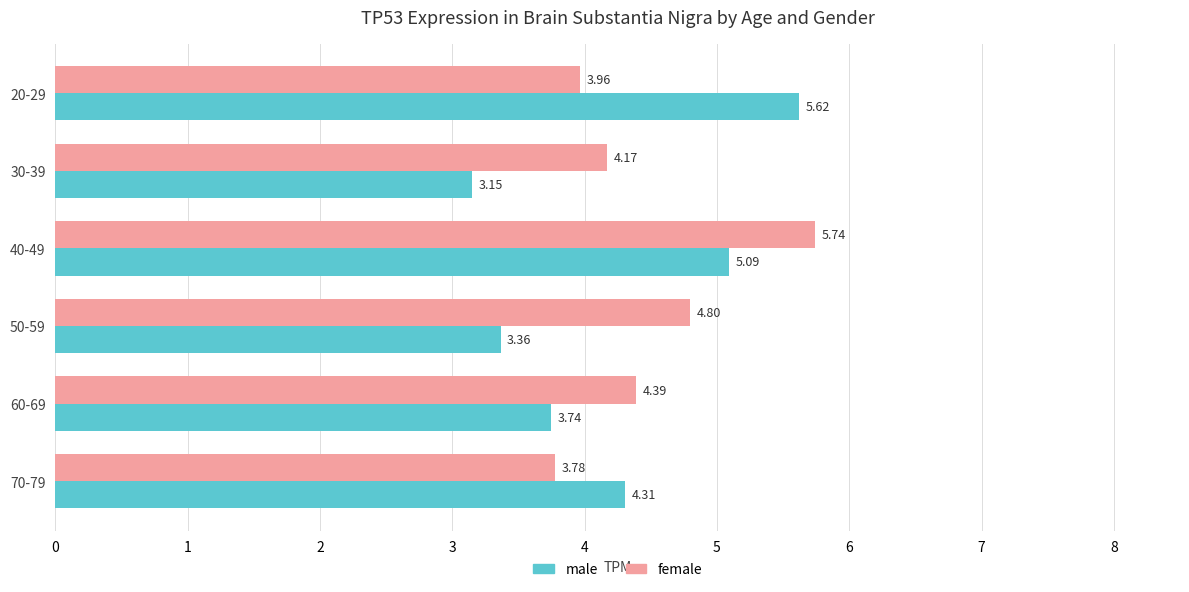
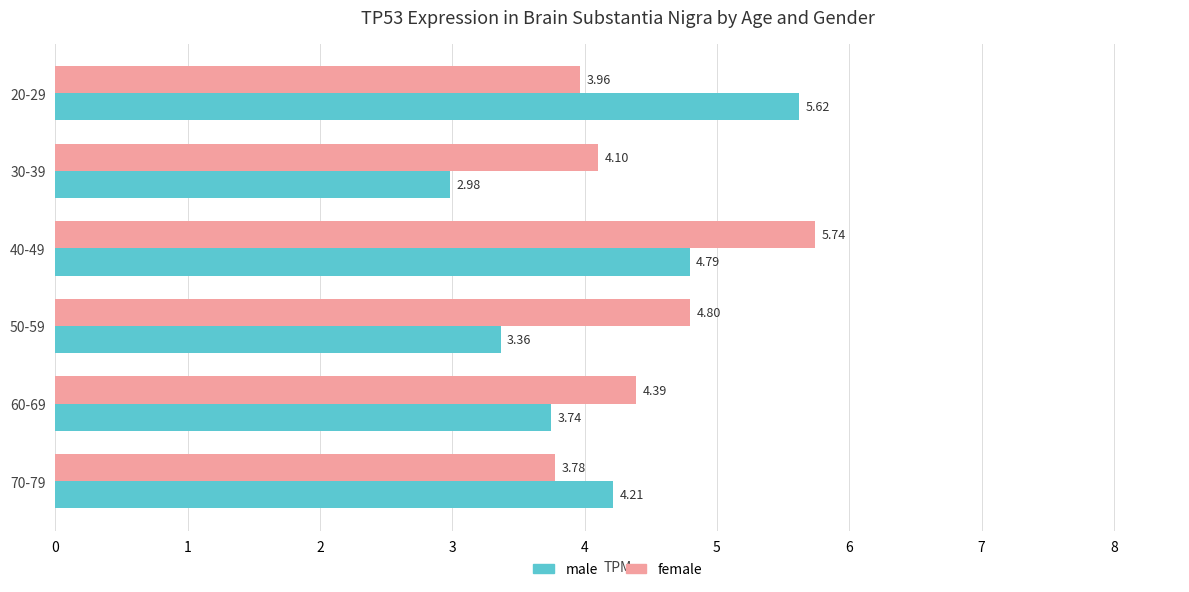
female, 30-39: 4.17 -> 4.10
male, 30-39: 3.15 -> 2.98
male, 40-49: 5.09 -> 4.79
male, 70-79: 4.31 -> 4.21
